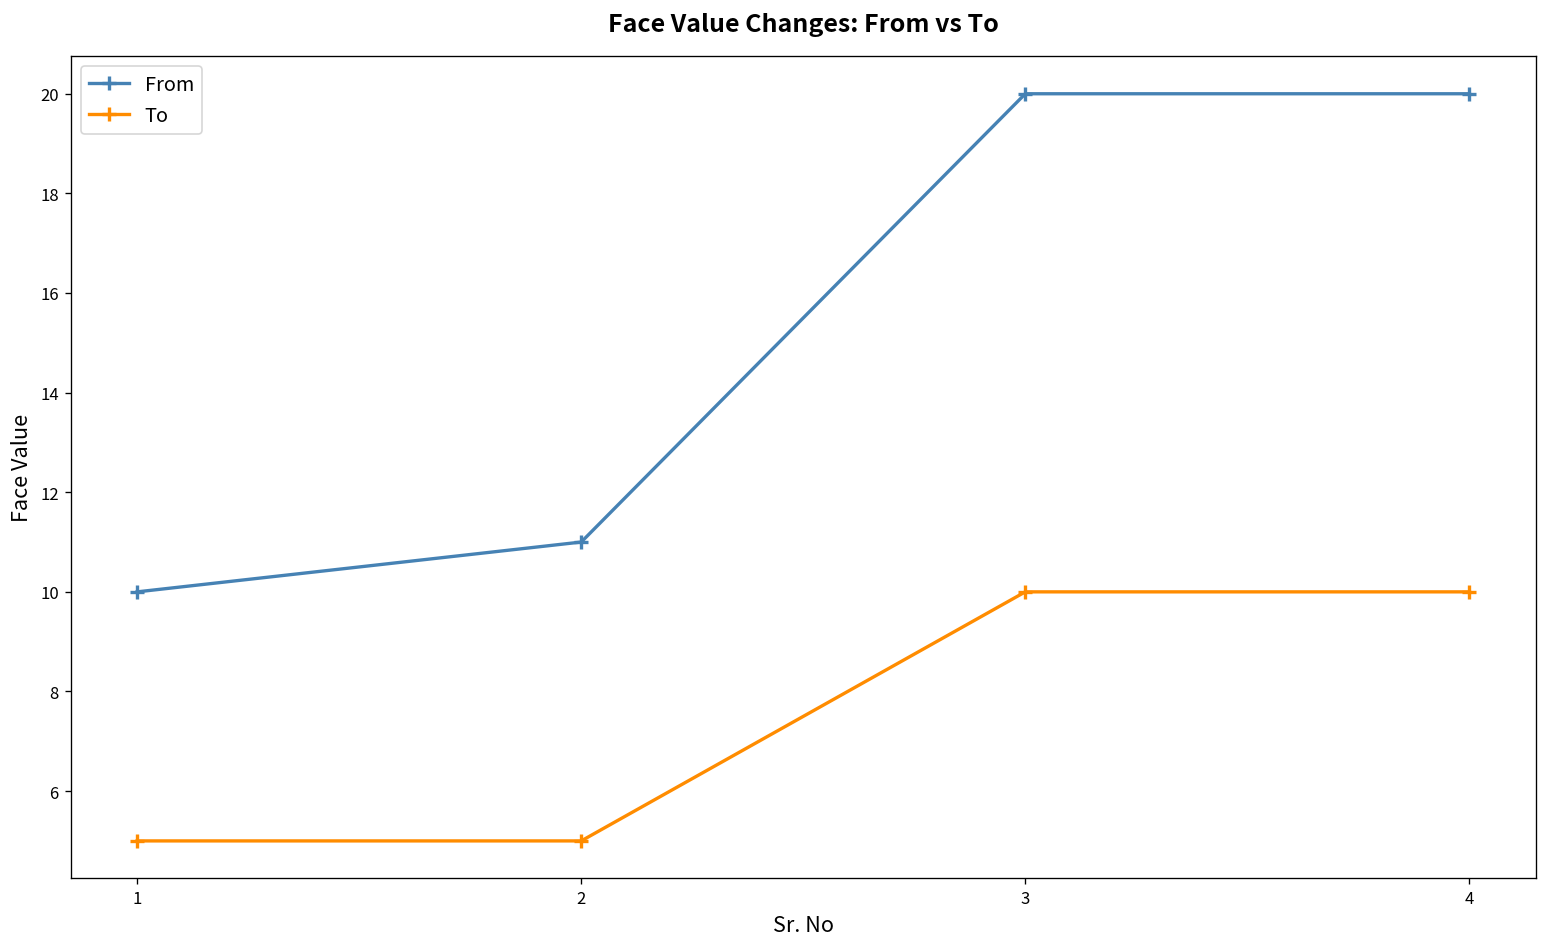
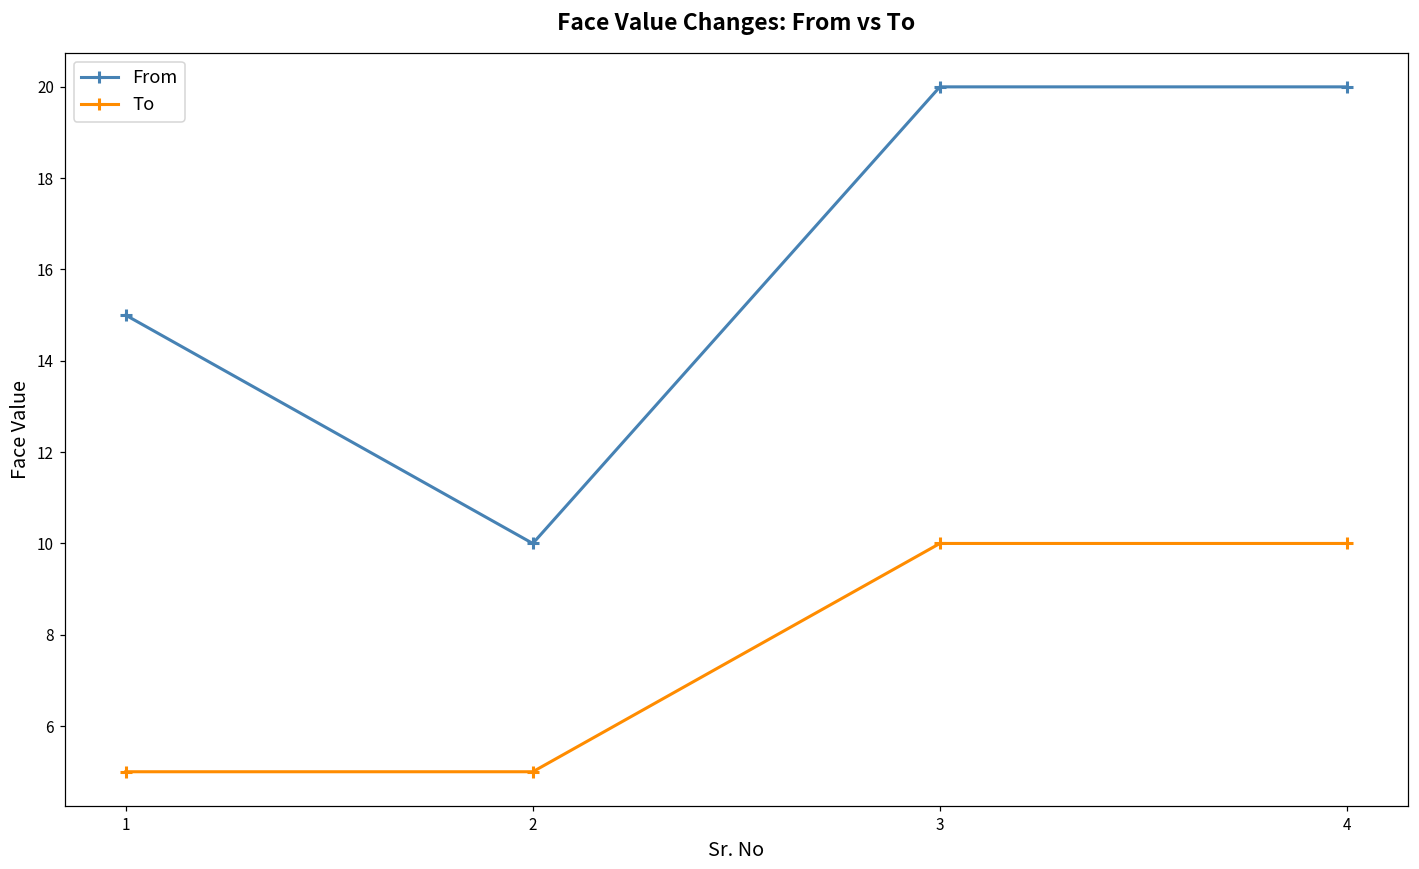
From, 1: 10 -> 15
From, 2: 11 -> 10
